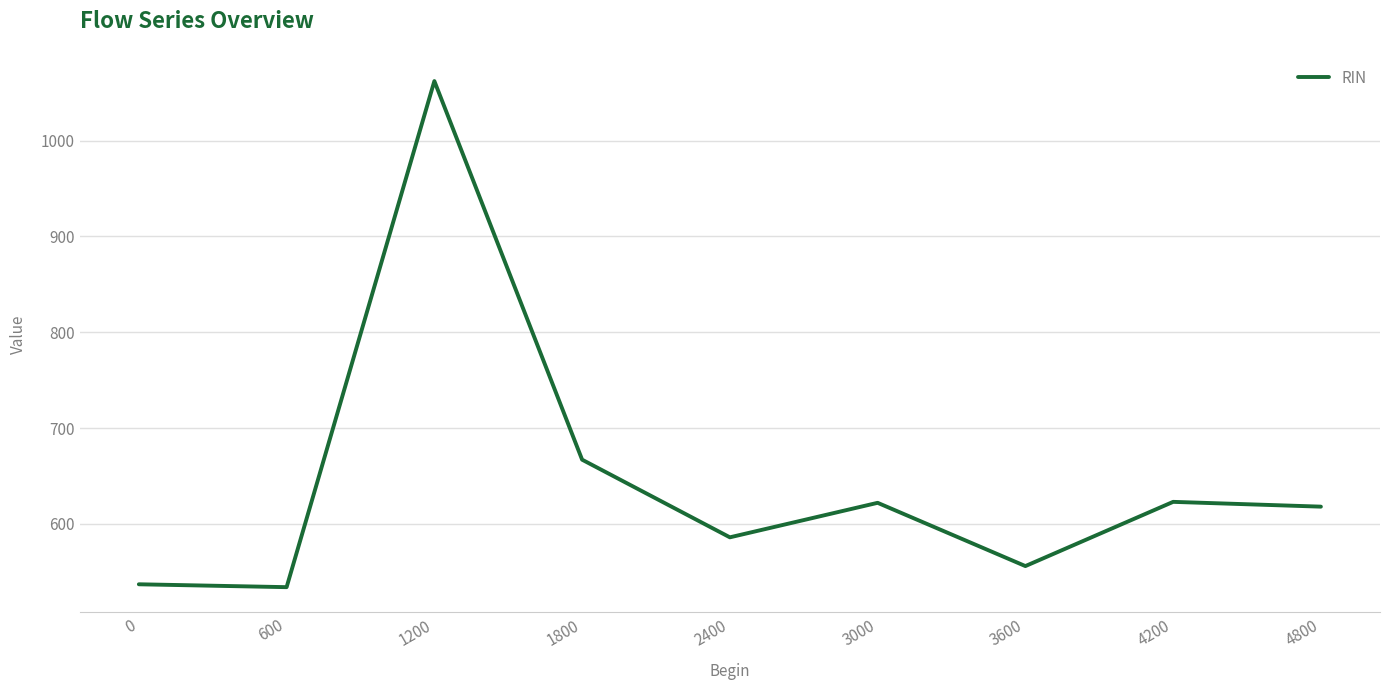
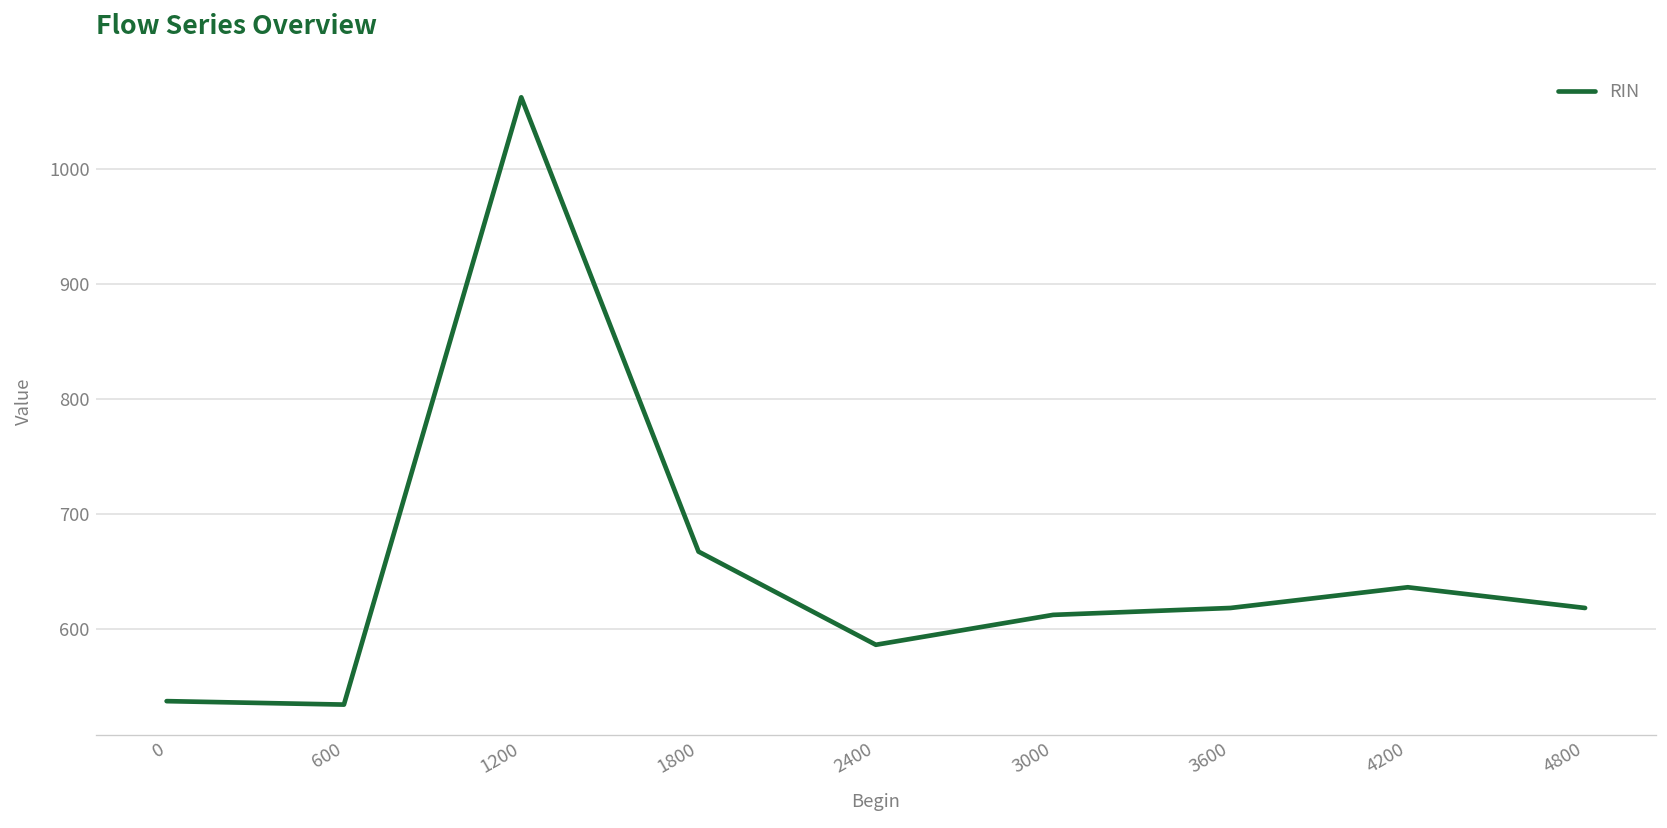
3000: 620 -> 610
3600: 560 -> 620
4200: 620 -> 640
